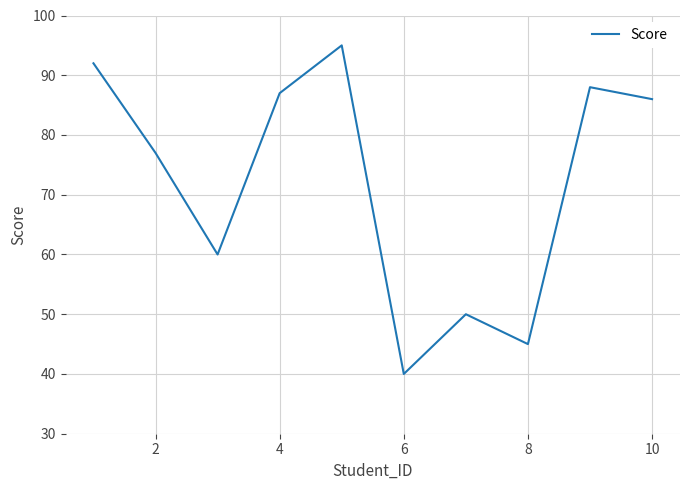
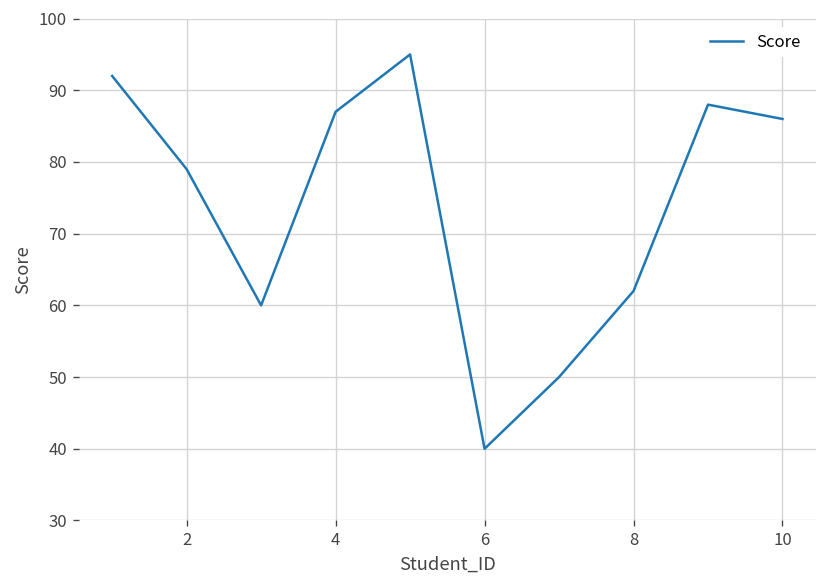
2: 77 -> 79
8: 45 -> 62
